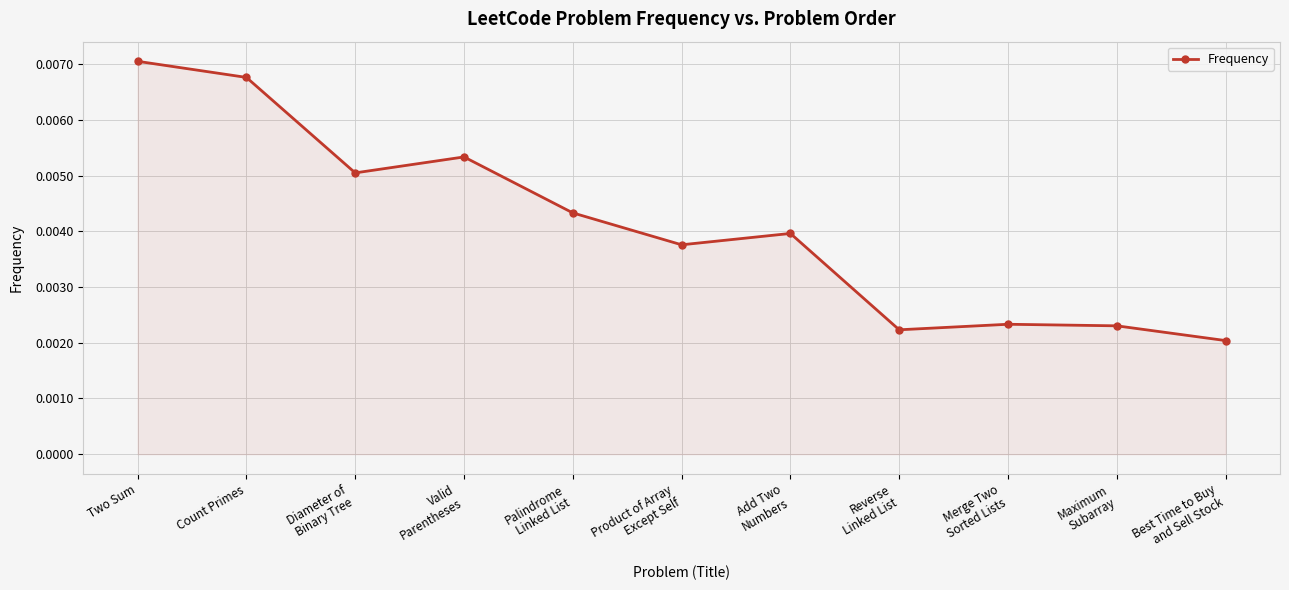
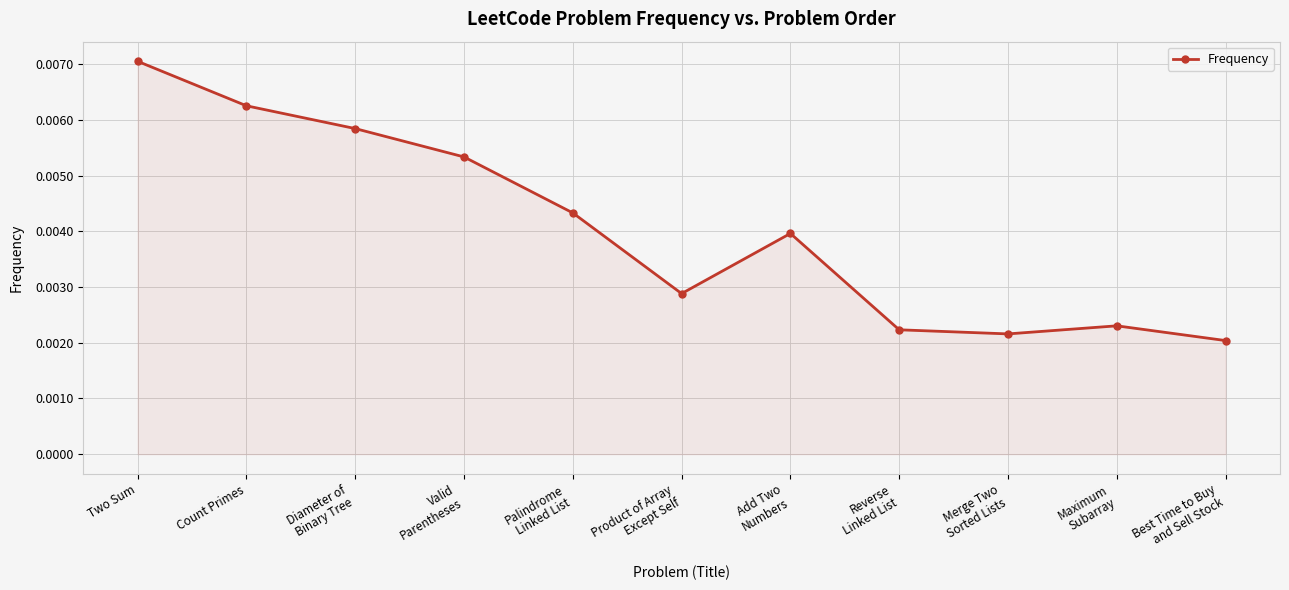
Count Primes: 0.0068 -> 0.0063
Diameter of Binary Tree: 0.0050 -> 0.0058
Product of Array Except Self: 0.0038 -> 0.0029
Merge Two Sorted Lists: 0.0023 -> 0.0022
